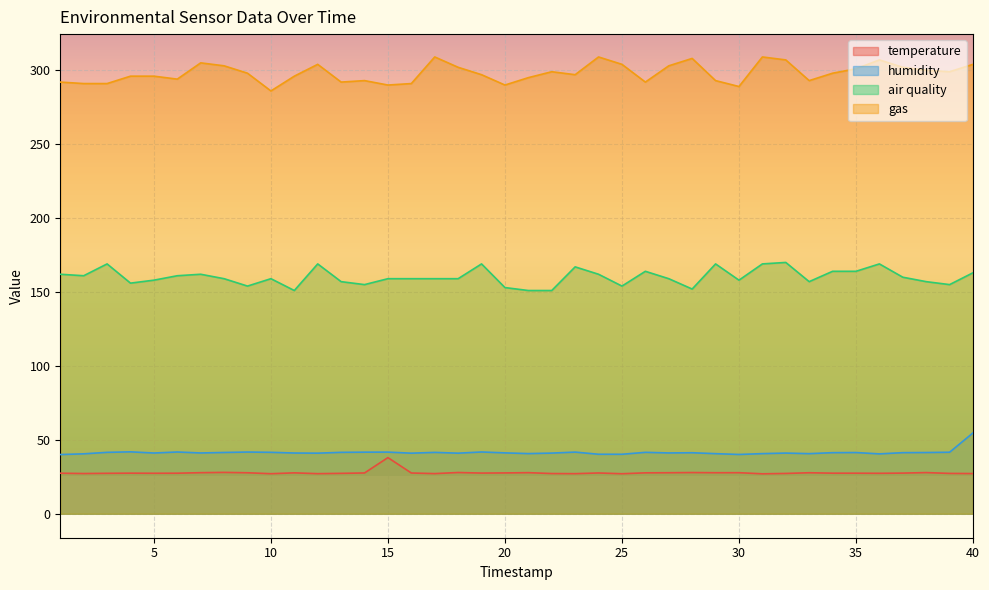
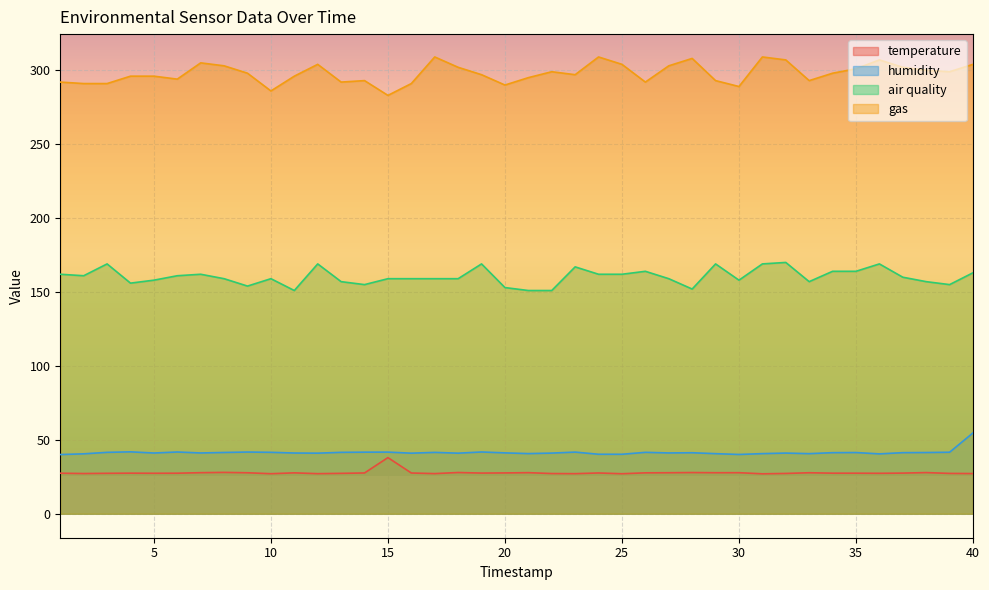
gas, 15: 290 -> 283
air quality, 25: 154 -> 162
